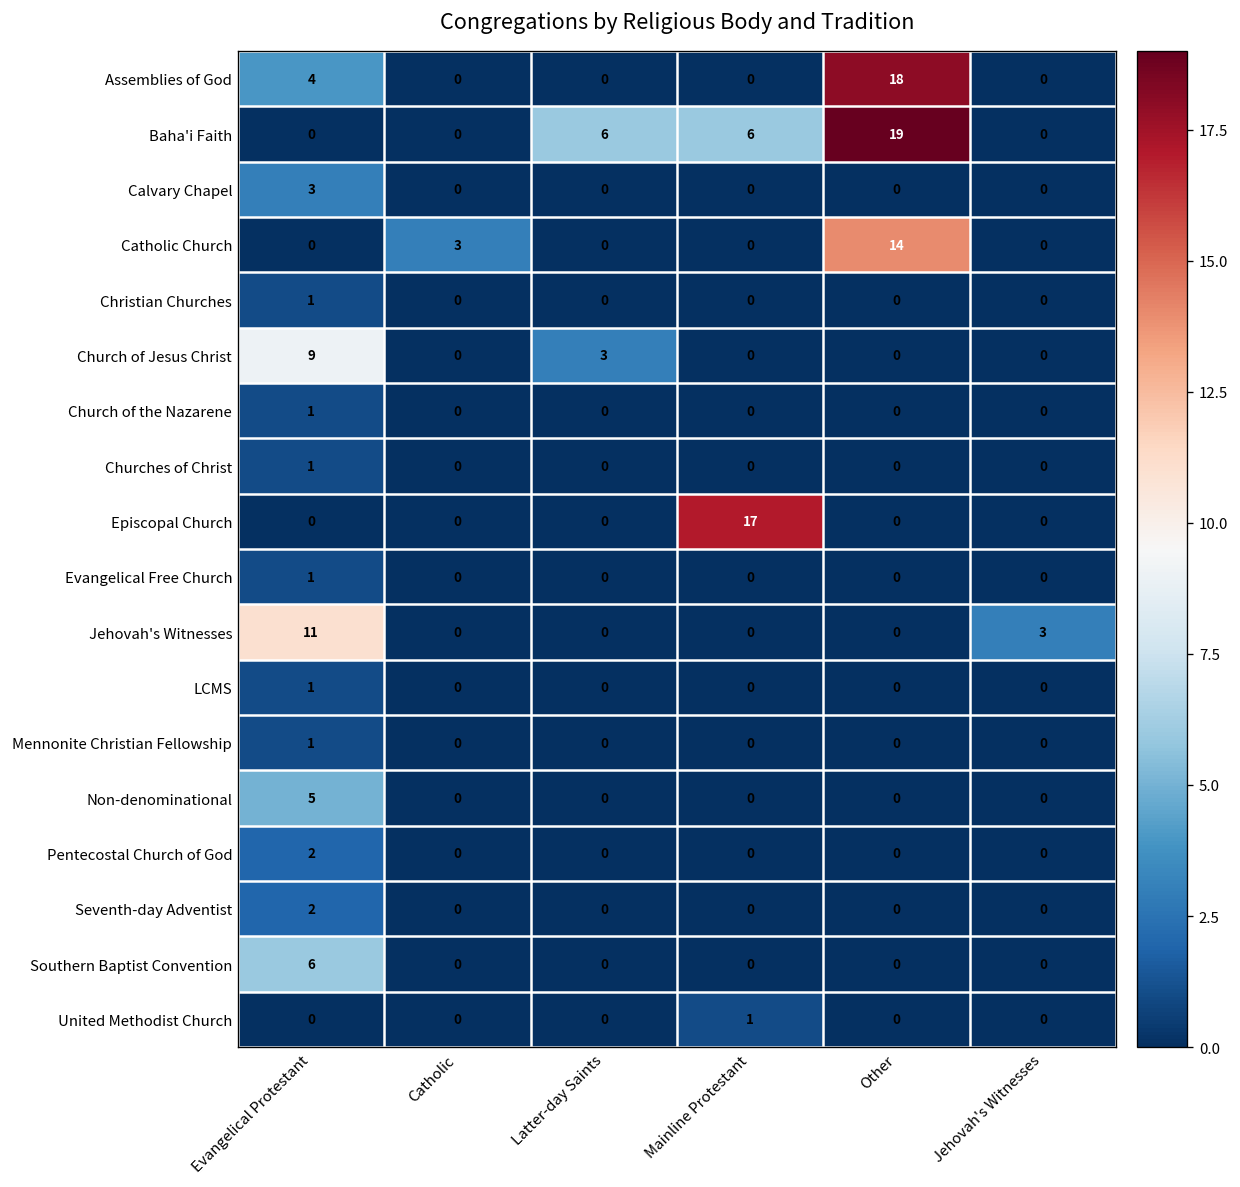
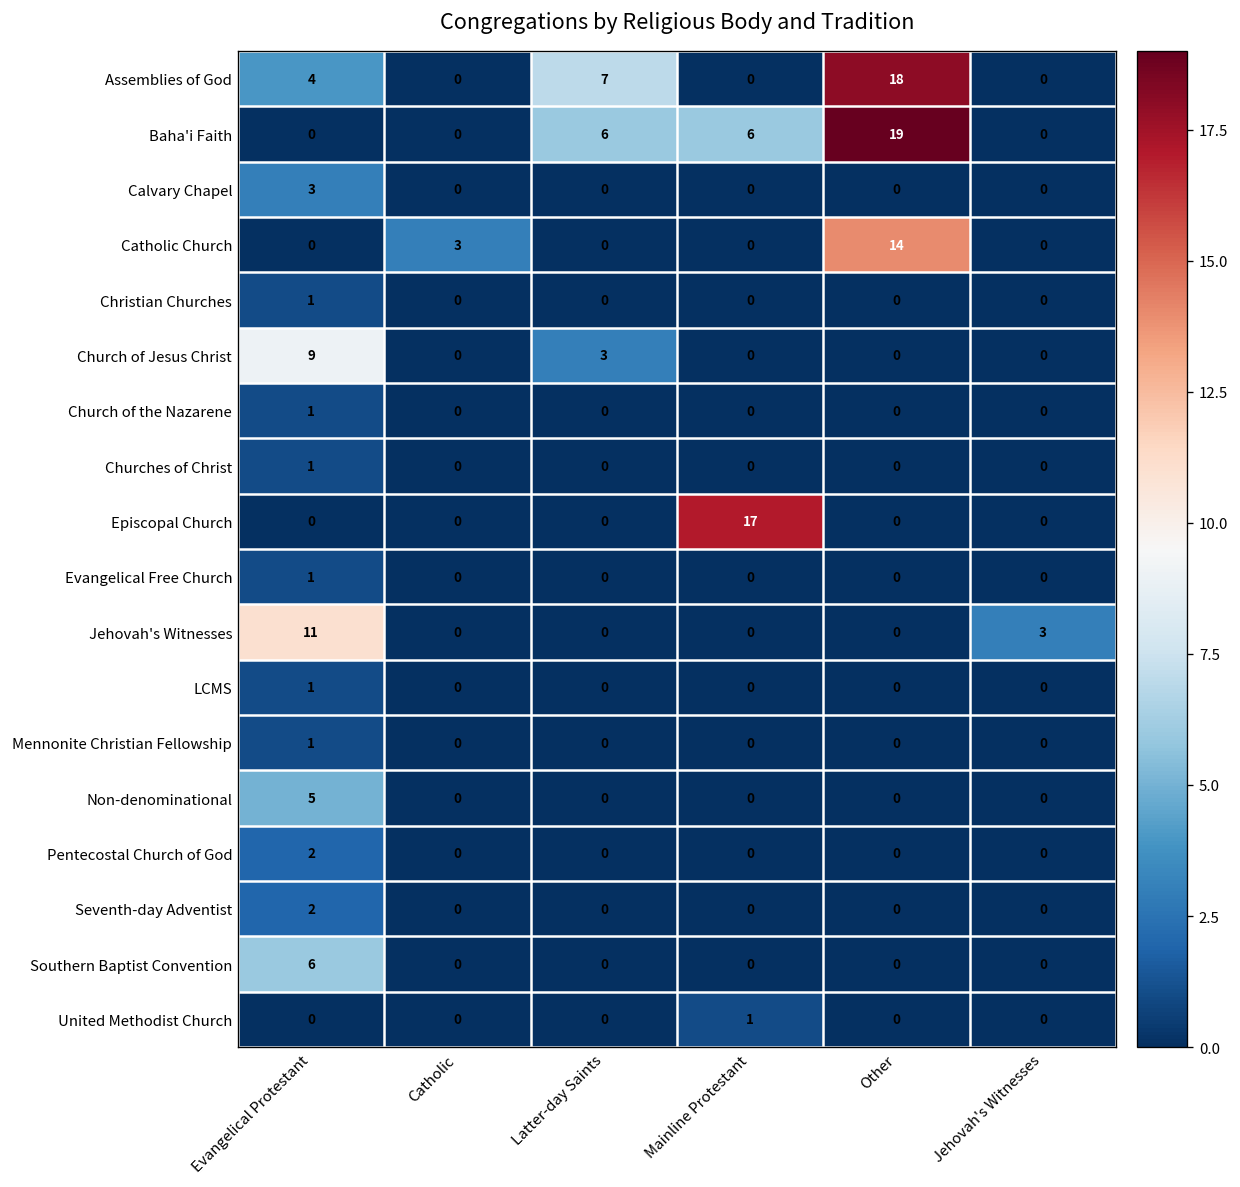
Assemblies of God, Latter-day Saints: 0 -> 7
